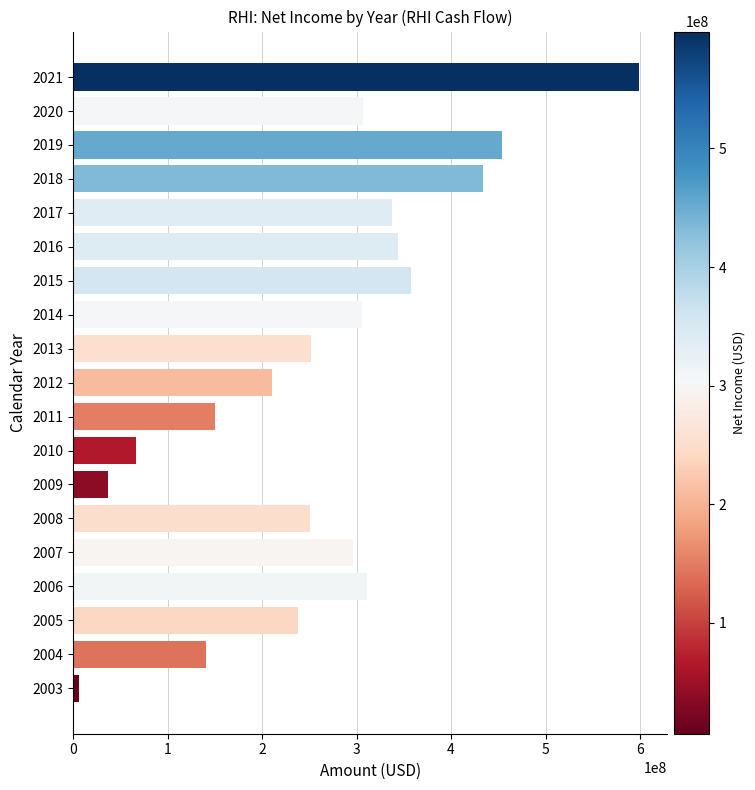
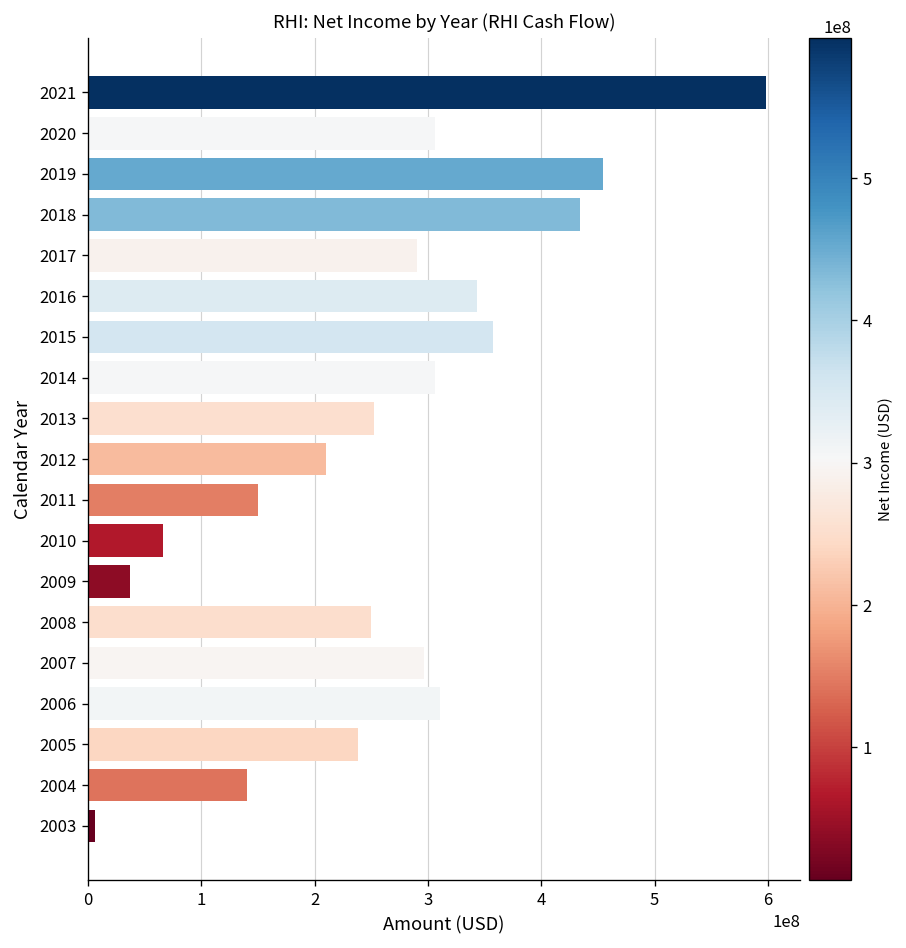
2017: 340000000 -> 290000000
